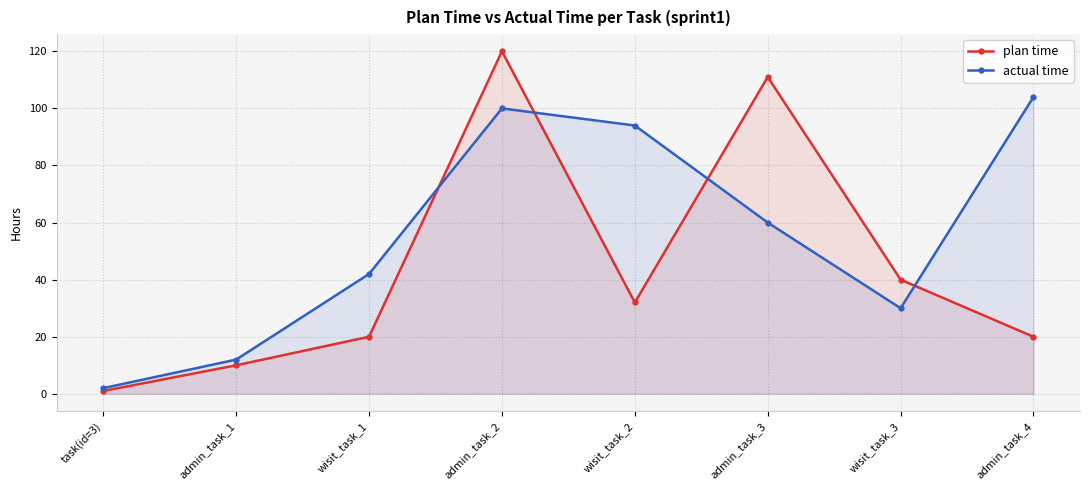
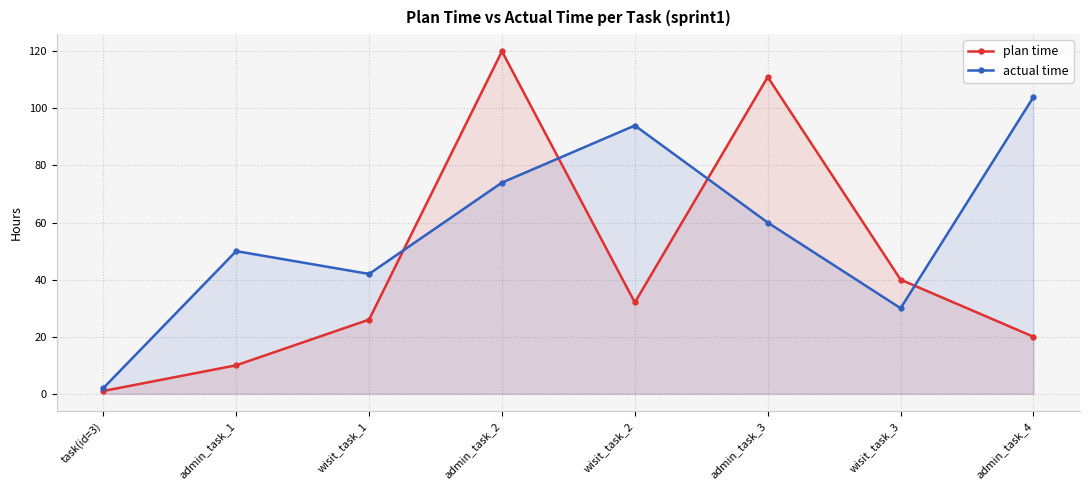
actual time, admin_task_1: 12 -> 50
plan time, wisit_task_1: 20 -> 26
actual time, admin_task_2: 100 -> 74
